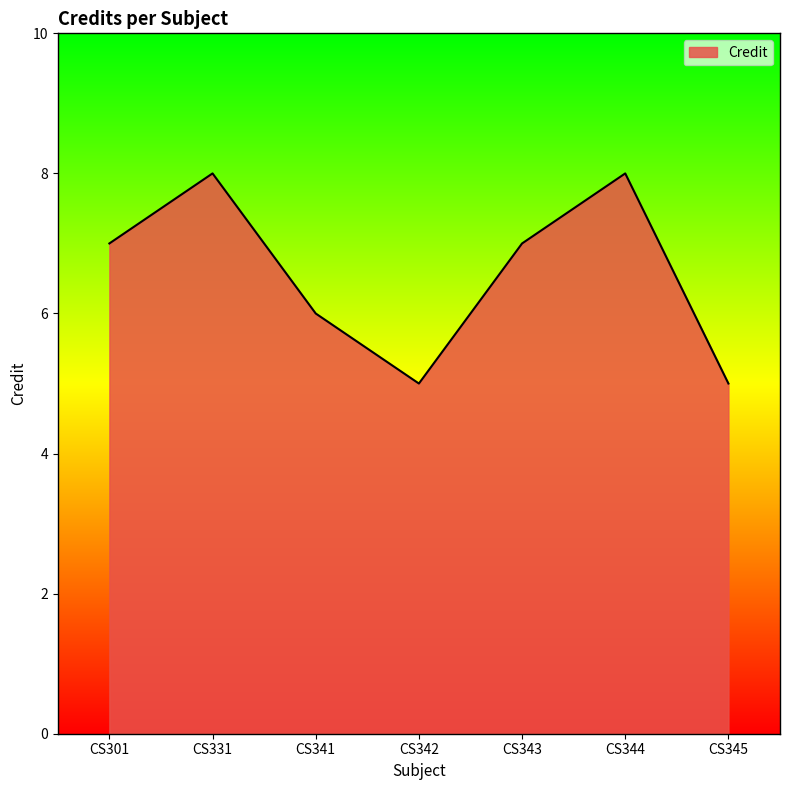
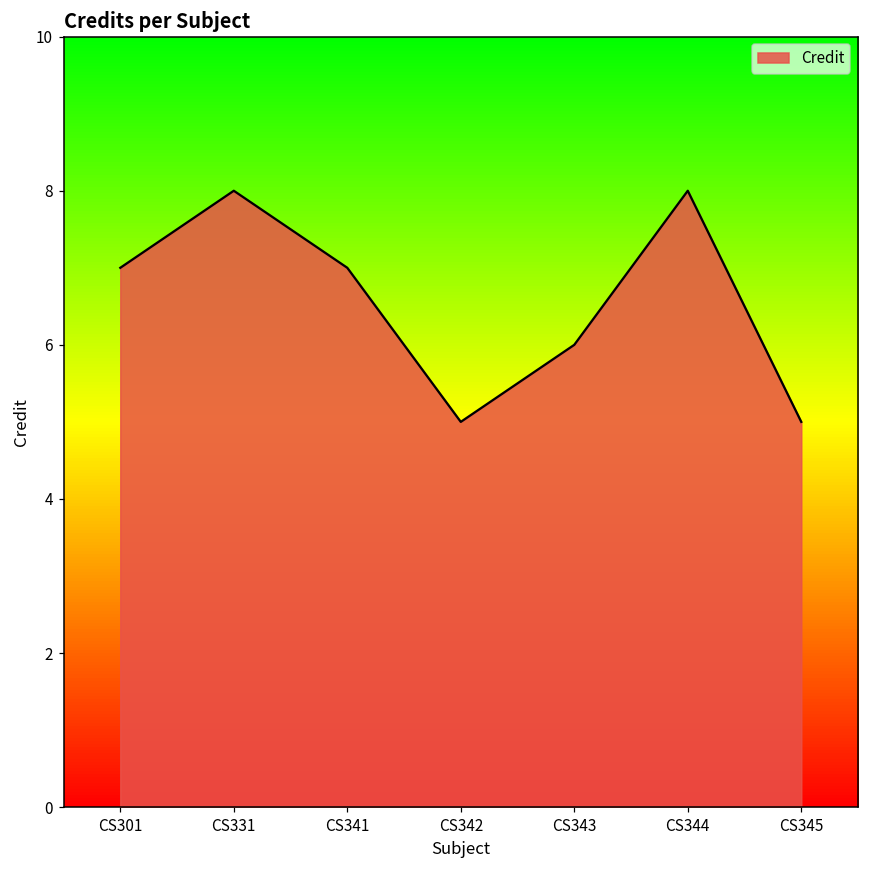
CS341: 6 -> 7
CS343: 7 -> 6
